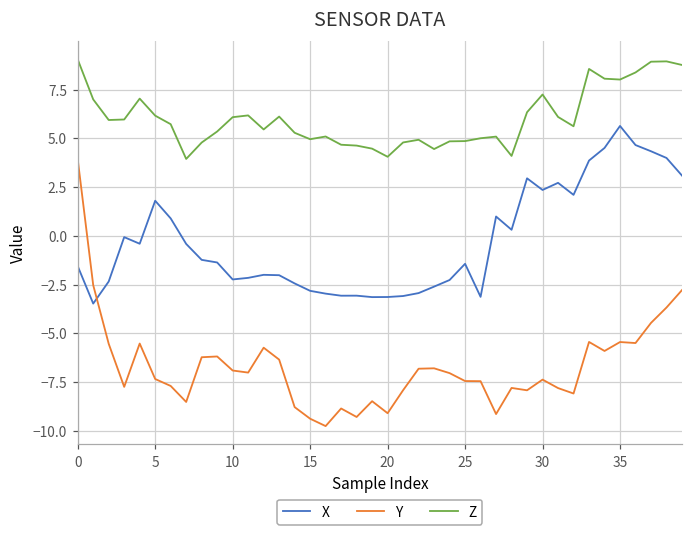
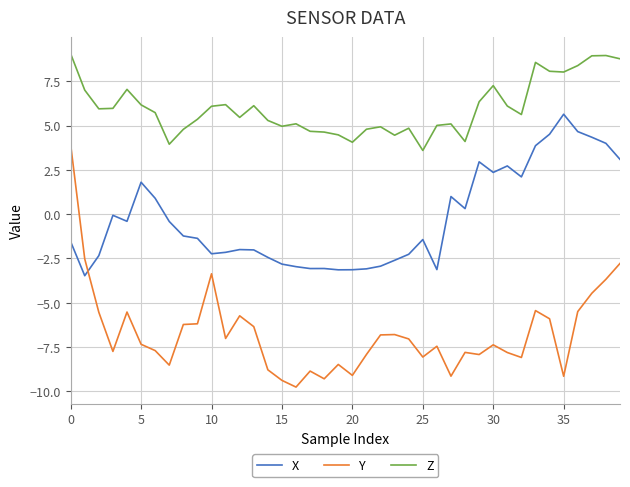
Y, 10: -6.9 -> -3.4
Y, 25: -7.4 -> -8.1
Z, 25: 4.9 -> 3.6
Y, 35: -5.4 -> -9.1
